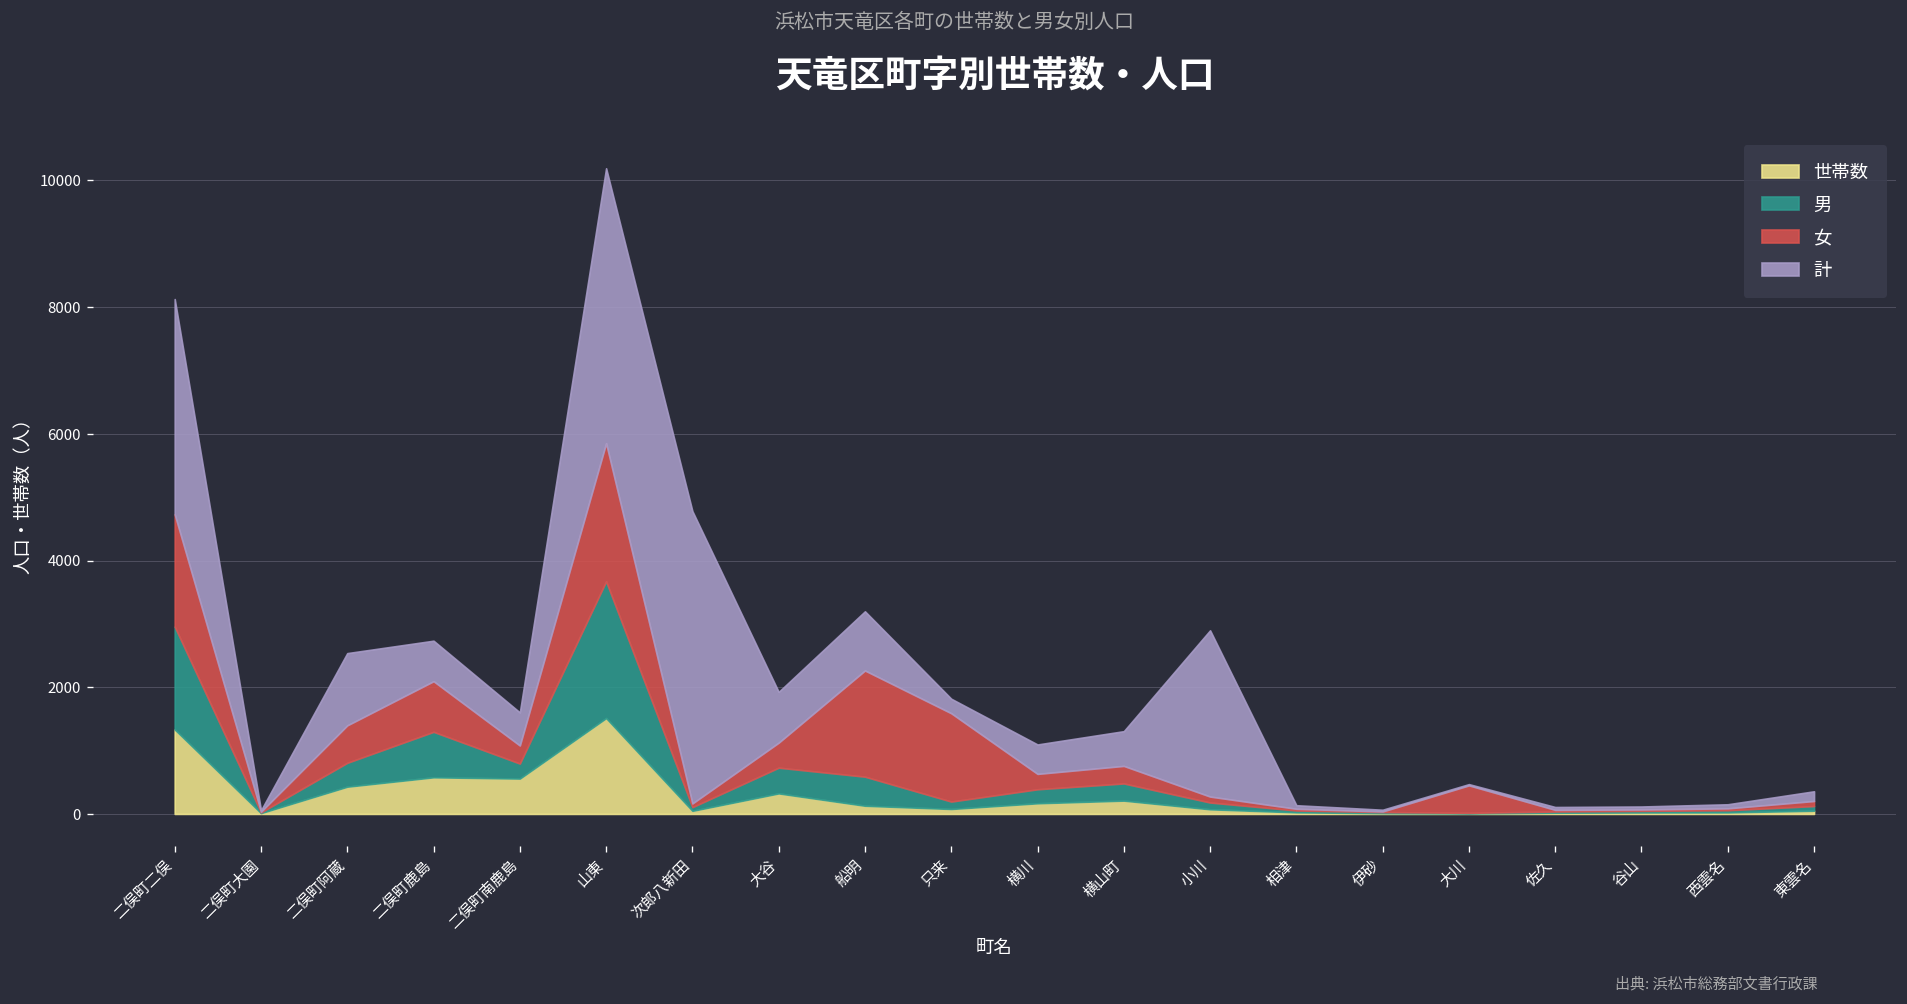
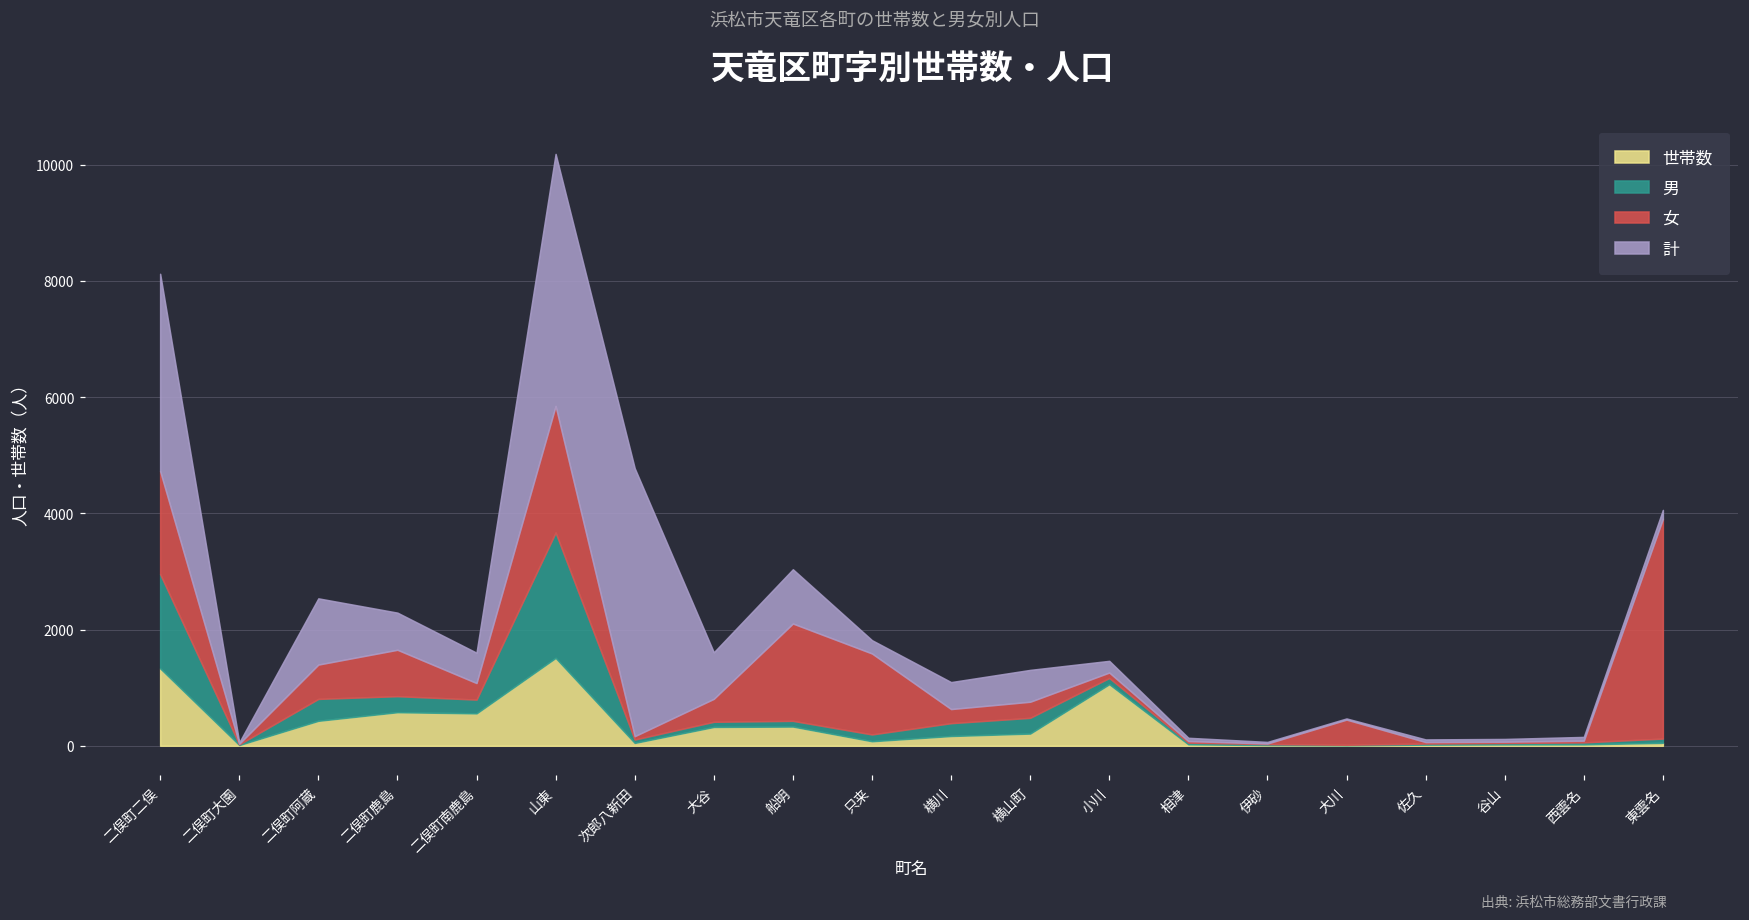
男, 二俣町鹿島: 700 -> 300
男, 大谷: 400 -> 100
世帯数, 船明: 100 -> 300
男, 船明: 500 -> 100
世帯数, 小川: 100 -> 1100
計, 小川: 2600 -> 200
女, 東雲名: 100 -> 3800
